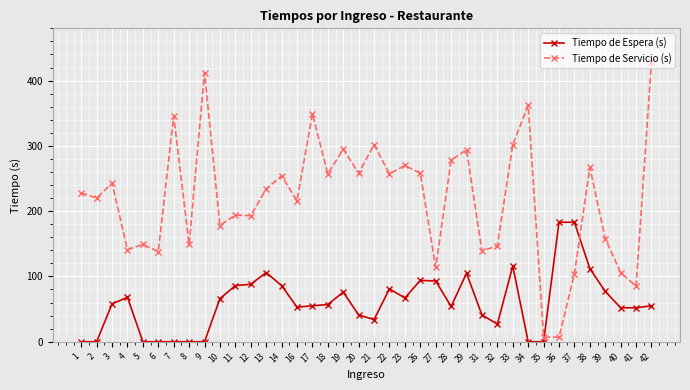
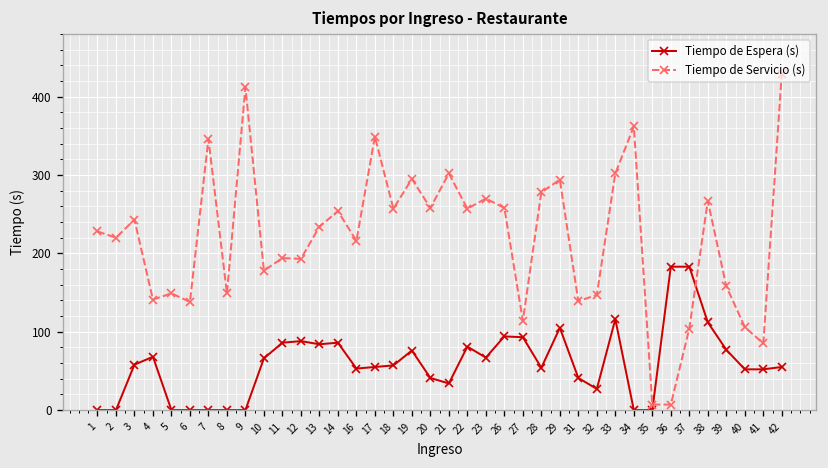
Tiempo de Espera (s), 13: 110 -> 80
